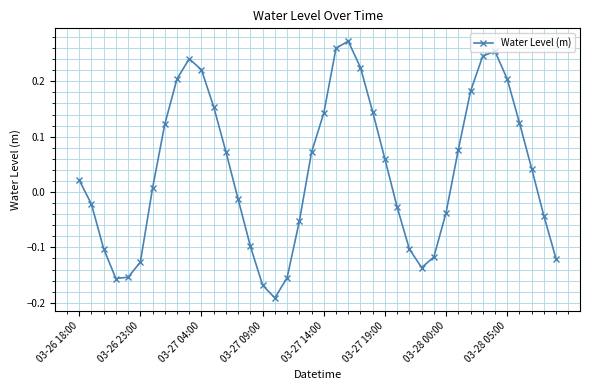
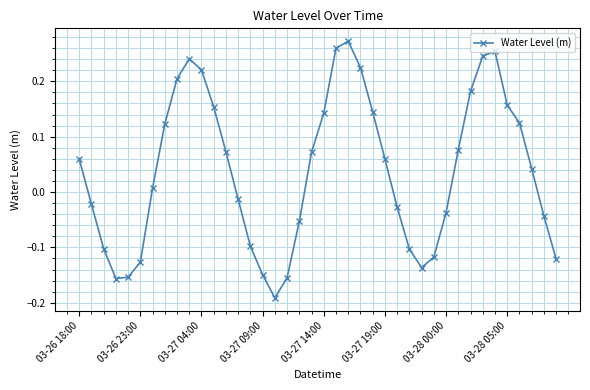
03-26 18:00: 0.02 -> 0.06
03-27 09:00: -0.17 -> -0.15
03-28 05:00: 0.20 -> 0.16
